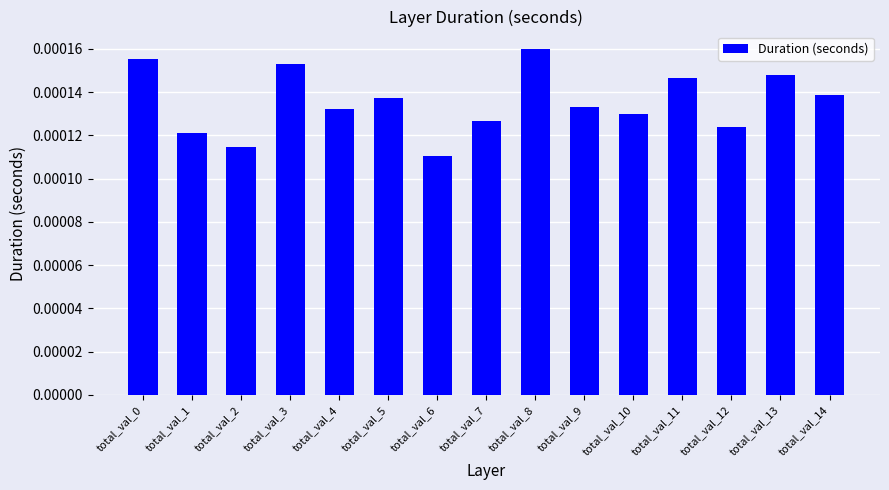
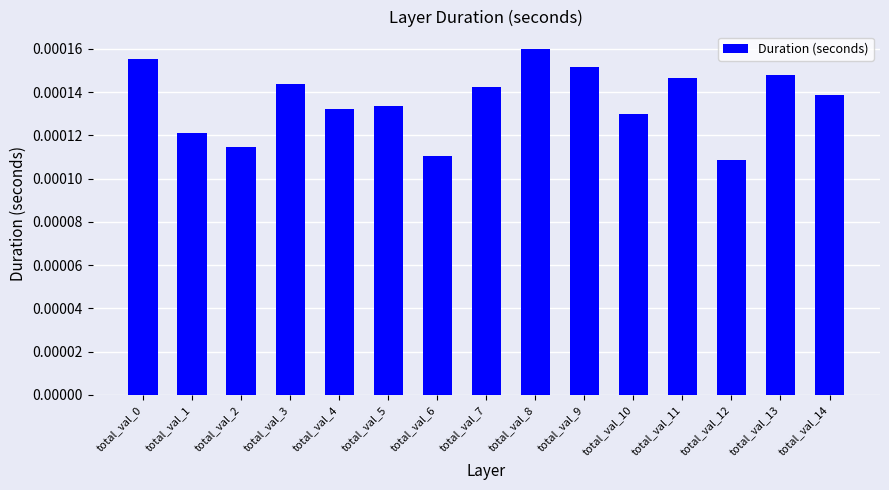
total_val_3: 0.000153 -> 0.000144
total_val_5: 0.000137 -> 0.000133
total_val_7: 0.000127 -> 0.000143
total_val_9: 0.000133 -> 0.000151
total_val_12: 0.000124 -> 0.000109
